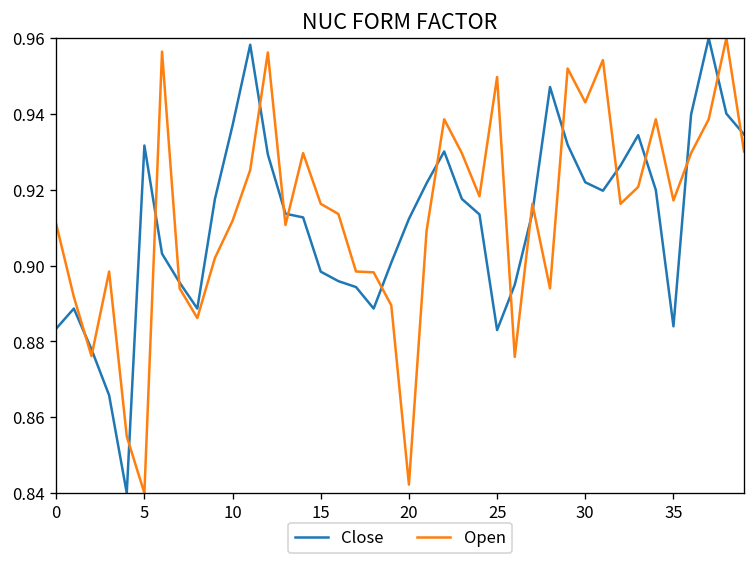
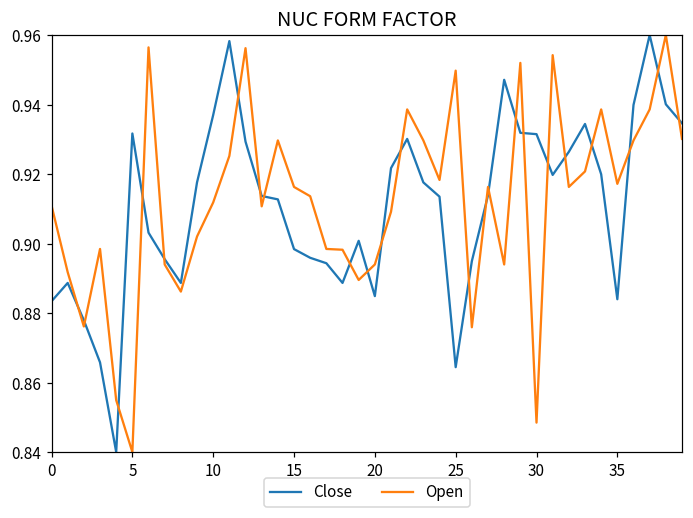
Close, 20: 0.912 -> 0.885
Open, 20: 0.842 -> 0.894
Close, 25: 0.883 -> 0.864
Close, 30: 0.922 -> 0.931
Open, 30: 0.943 -> 0.848
